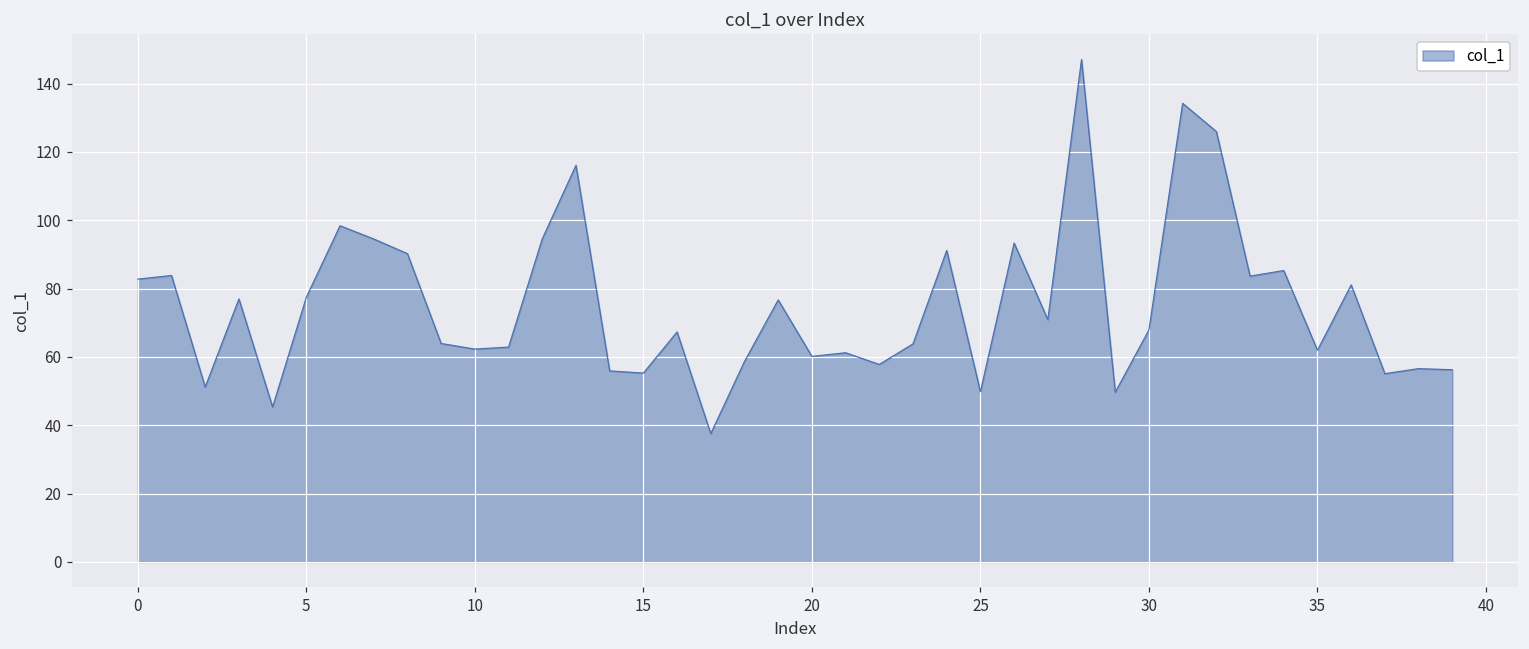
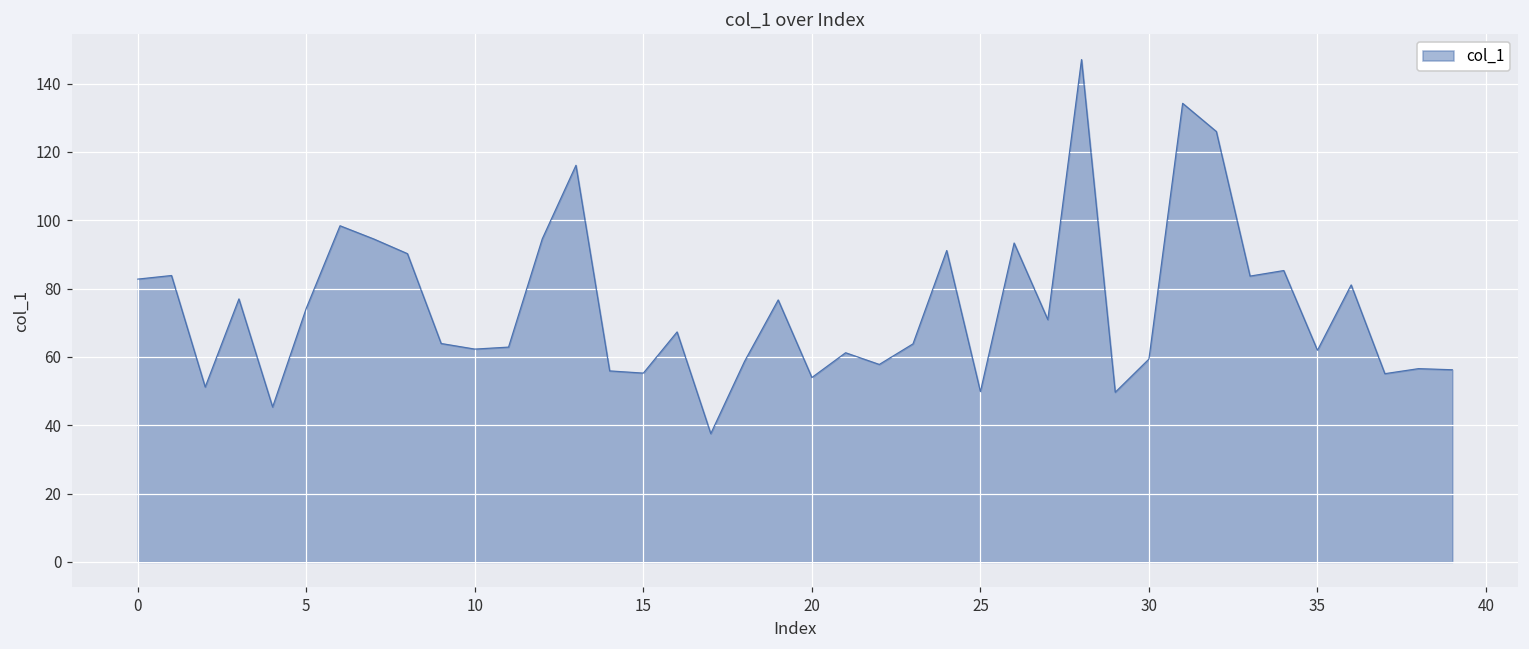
5: 77 -> 74
20: 60 -> 54
30: 68 -> 59
